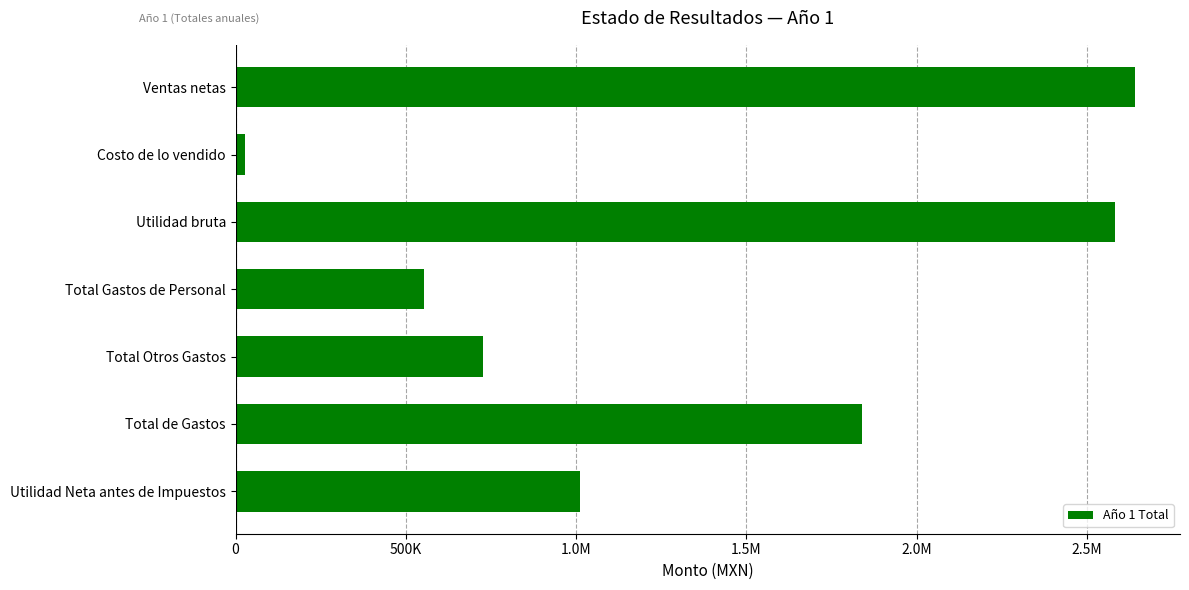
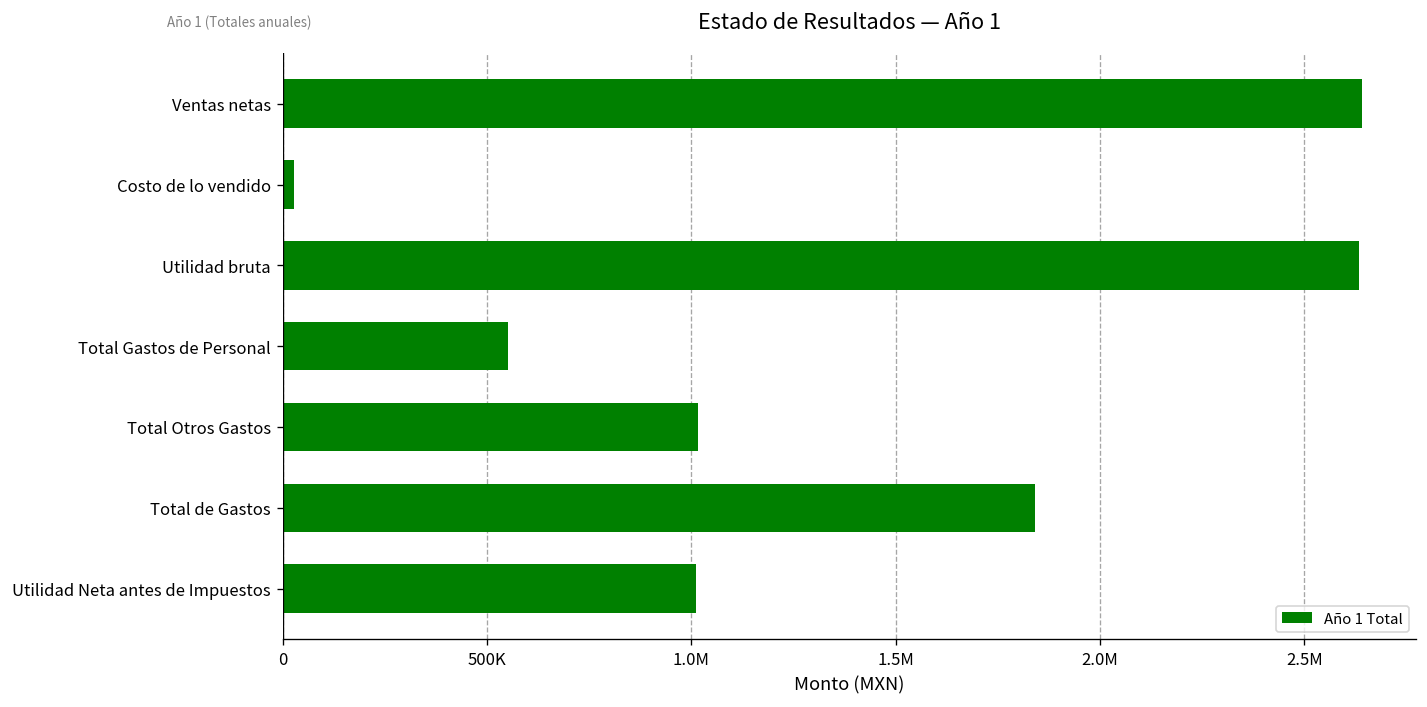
Utilidad bruta: 2580000 -> 2630000
Total Otros Gastos: 730000 -> 1020000
